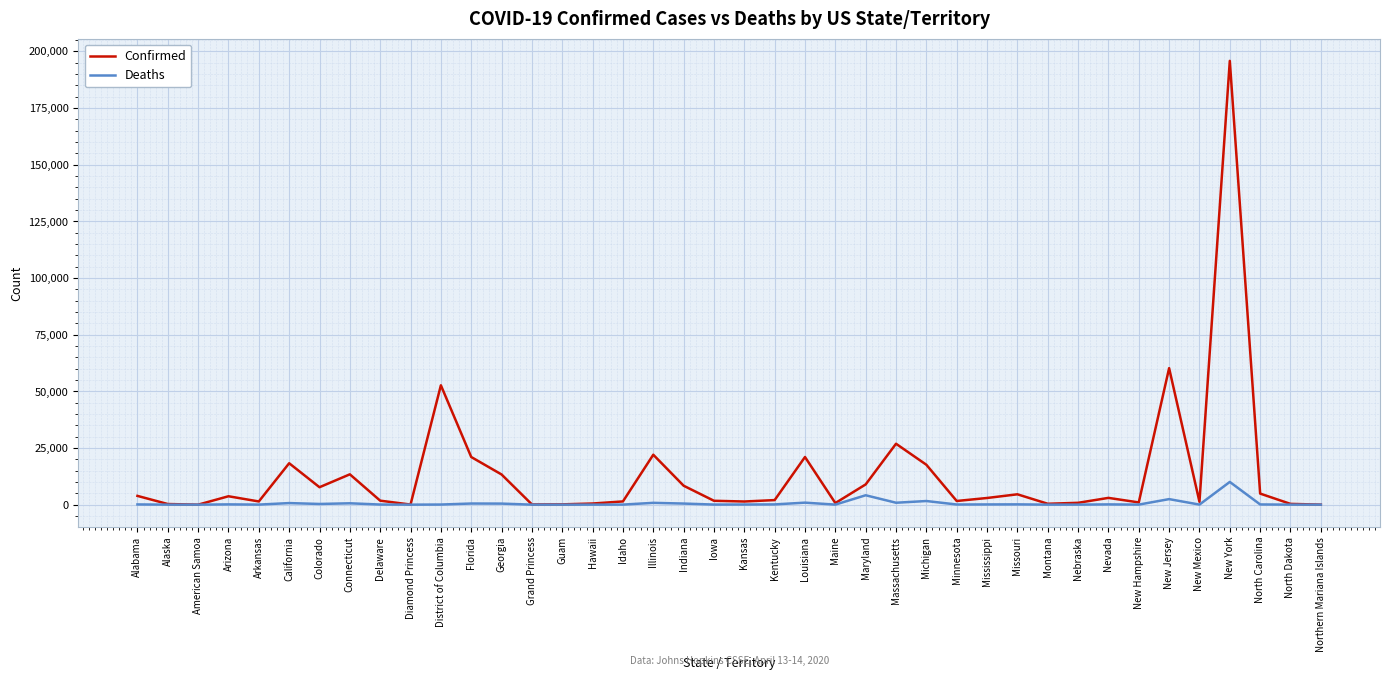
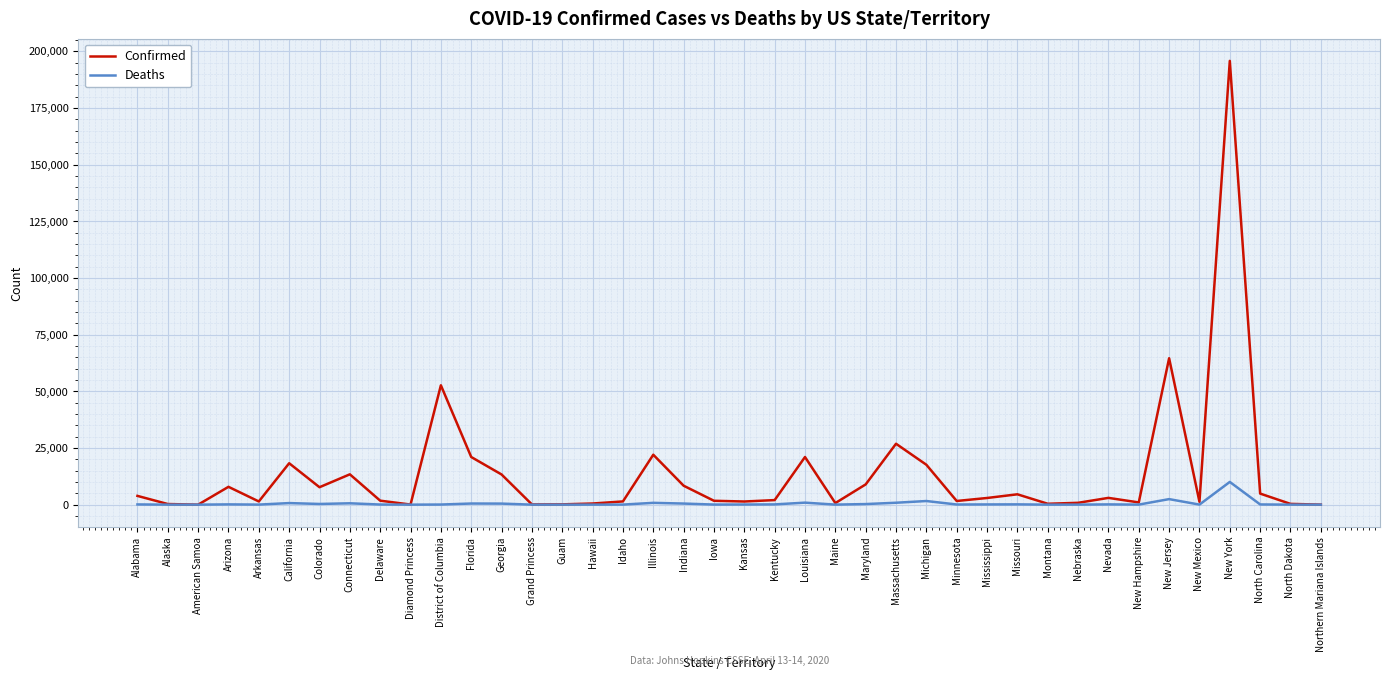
Confirmed, Arizona: 4,000 -> 8,000
Deaths, Maryland: 4,000 -> 0
Confirmed, New Jersey: 60,000 -> 65,000
